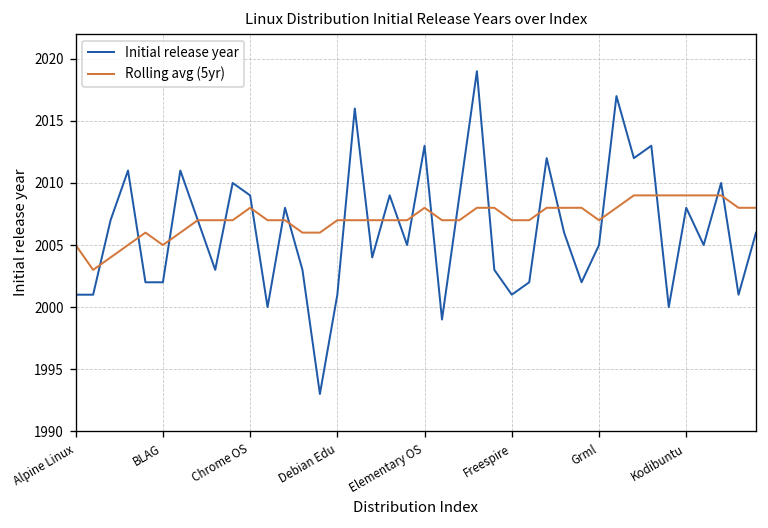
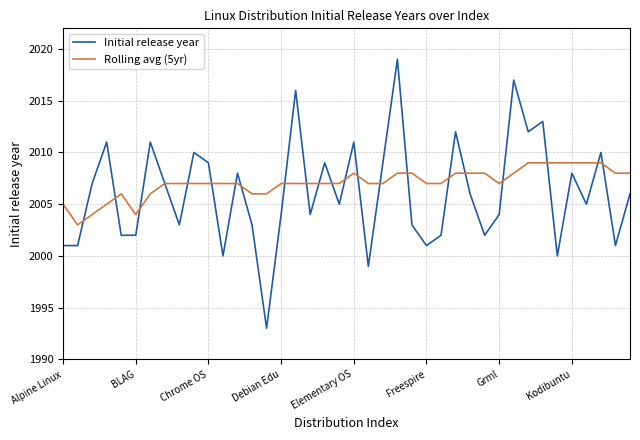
Rolling avg (5yr), BLAG: 2005 -> 2004
Rolling avg (5yr), Chrome OS: 2008 -> 2007
Initial release year, Debian Edu: 2001 -> 2004
Initial release year, Elementary OS: 2013 -> 2011
Initial release year, Grml: 2005 -> 2004
